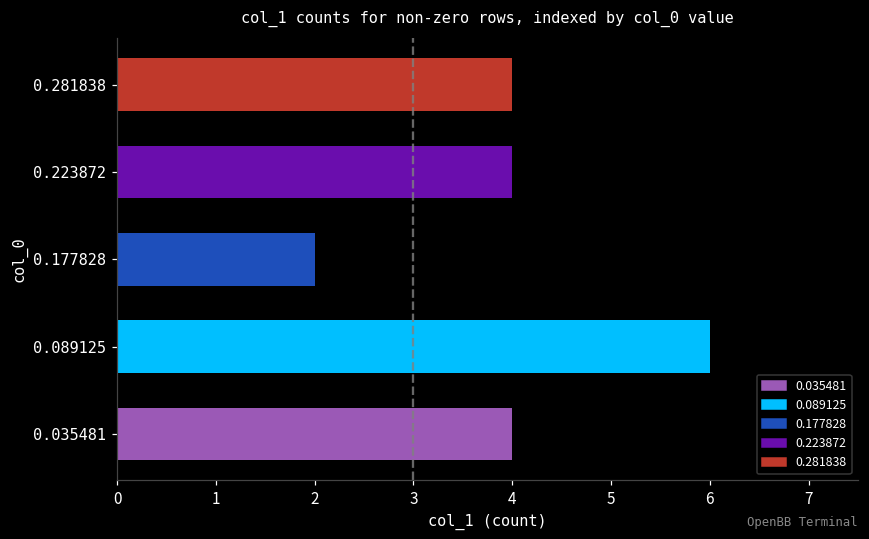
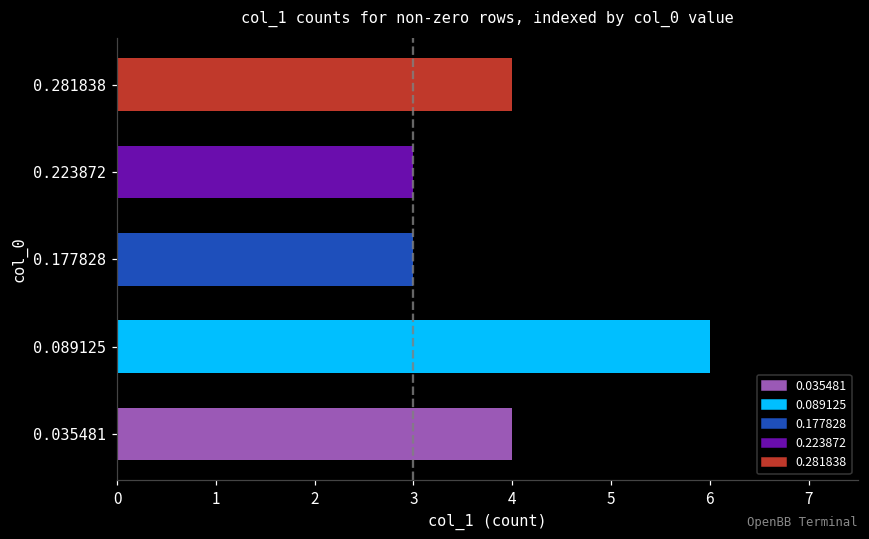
0.223872: 4 -> 3
0.177828: 2 -> 3
